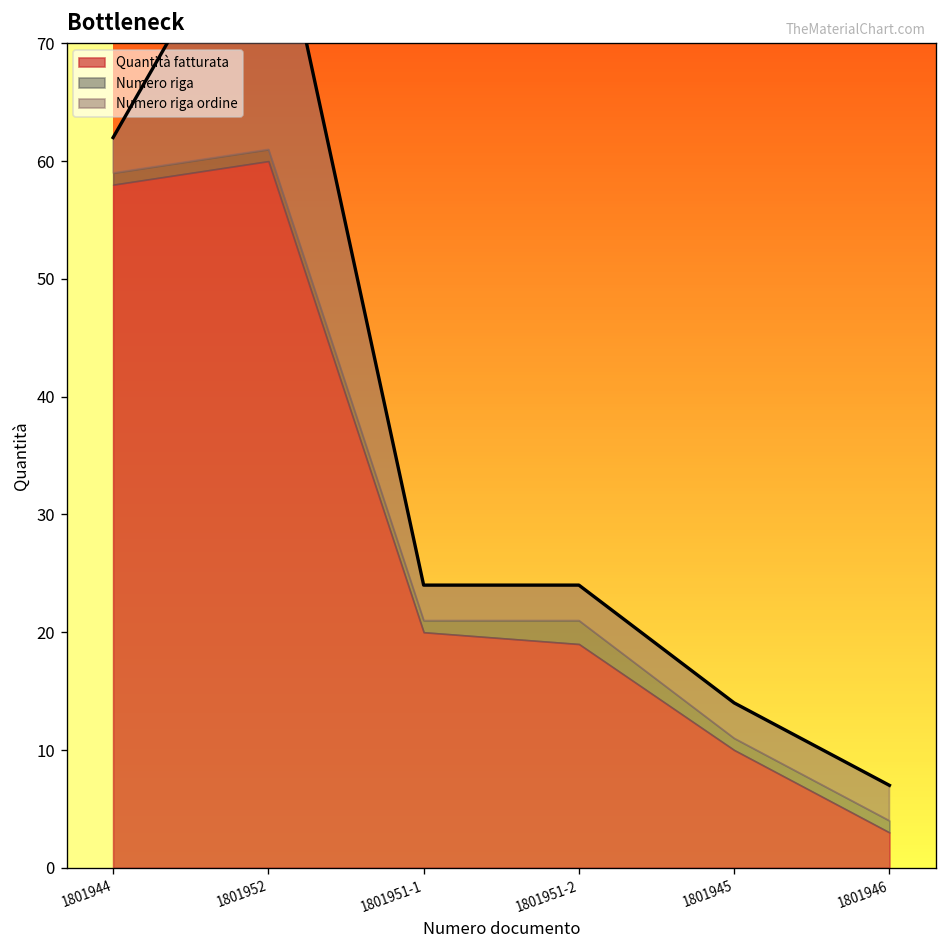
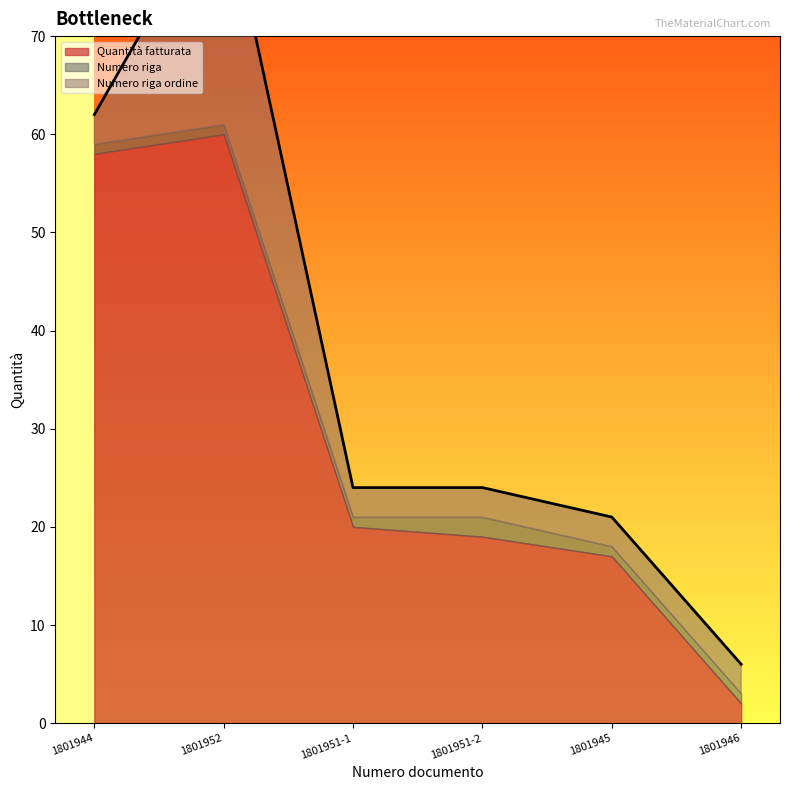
Quantità fatturata, 1801945: 10 -> 17
Quantità fatturata, 1801946: 3 -> 2
